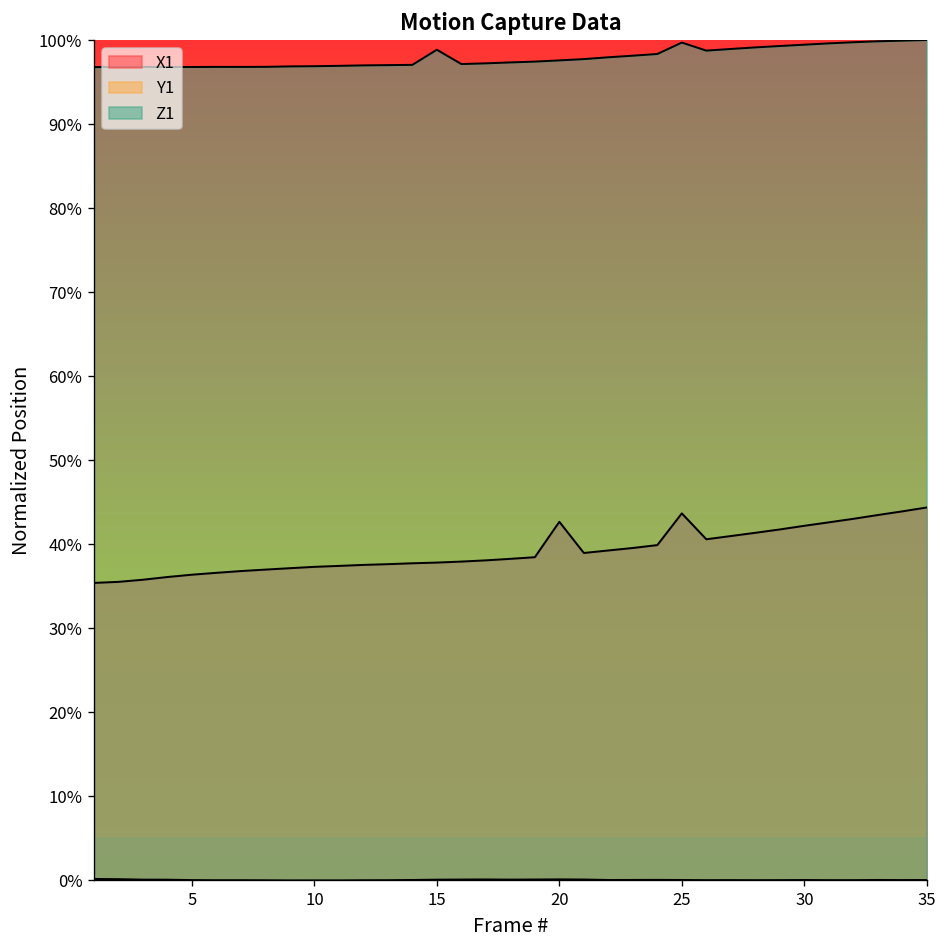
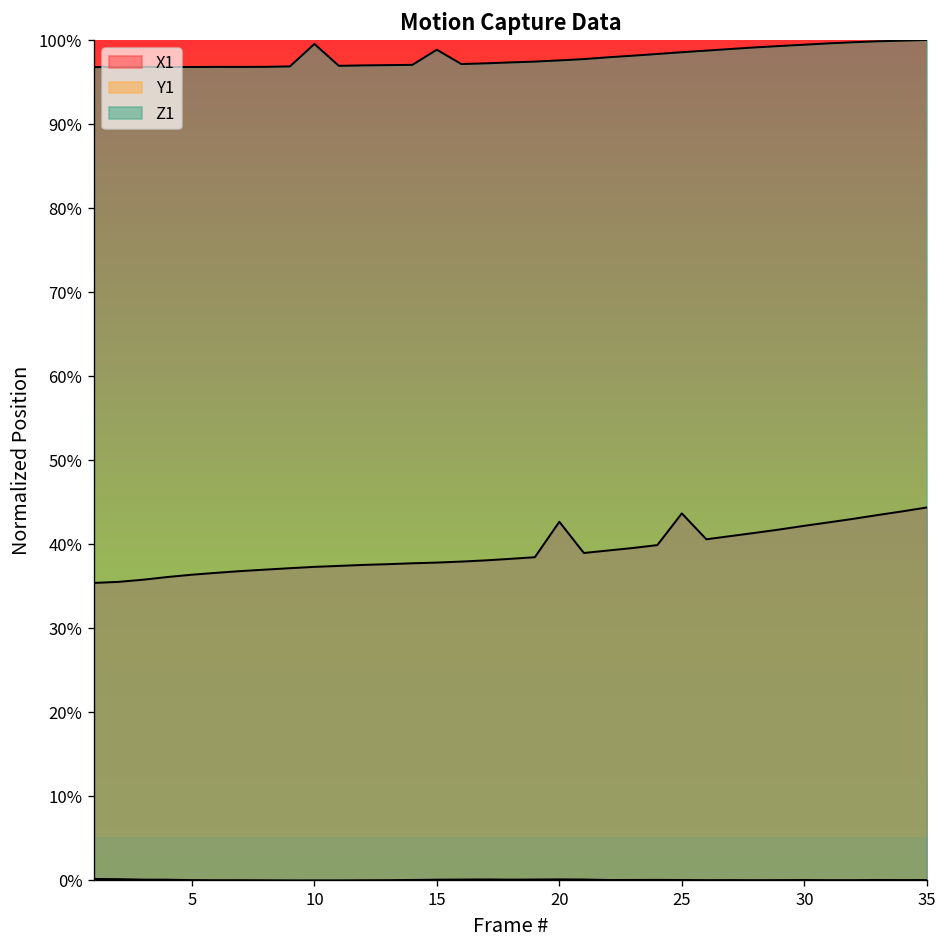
Z1, 10: 97% -> 100%
Z1, 25: 100% -> 99%
